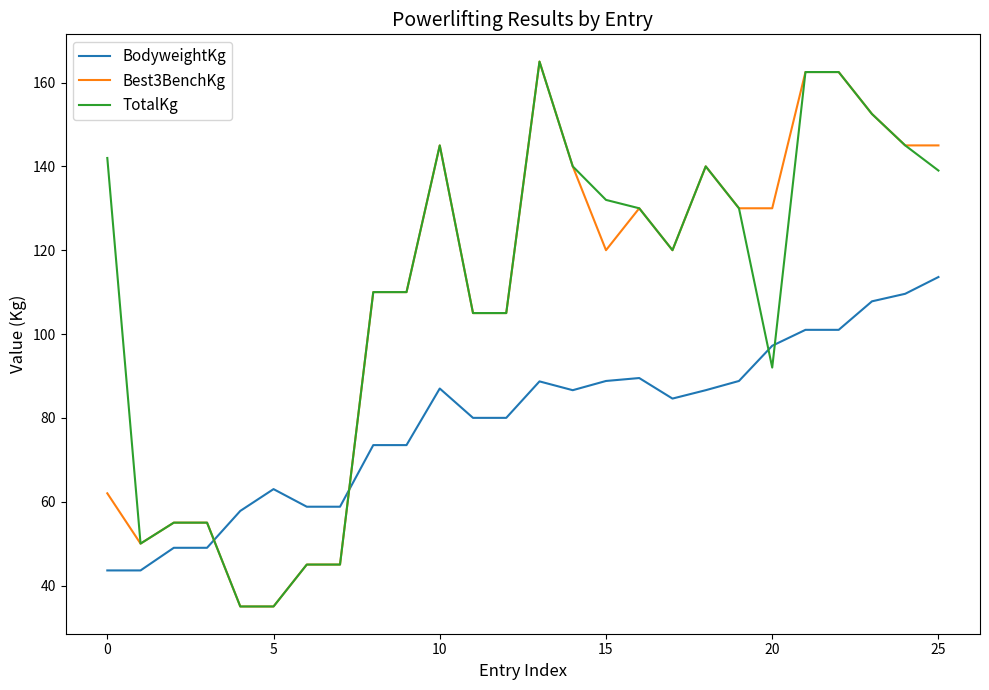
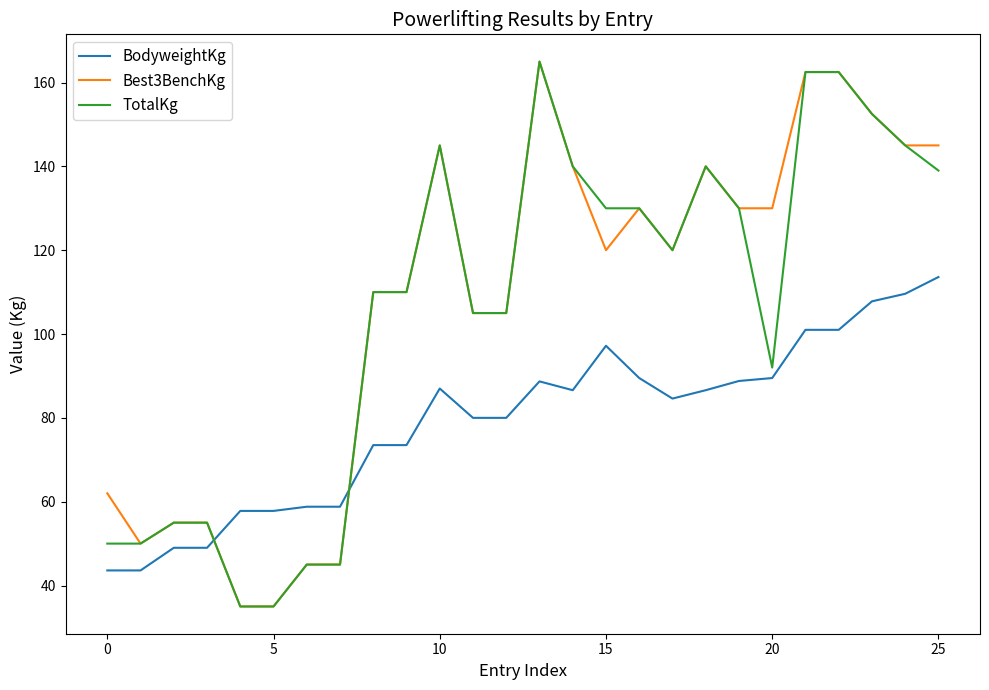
TotalKg, 0: 142 -> 50
BodyweightKg, 5: 63 -> 58
BodyweightKg, 15: 89 -> 97
TotalKg, 15: 132 -> 130
BodyweightKg, 20: 97 -> 90
